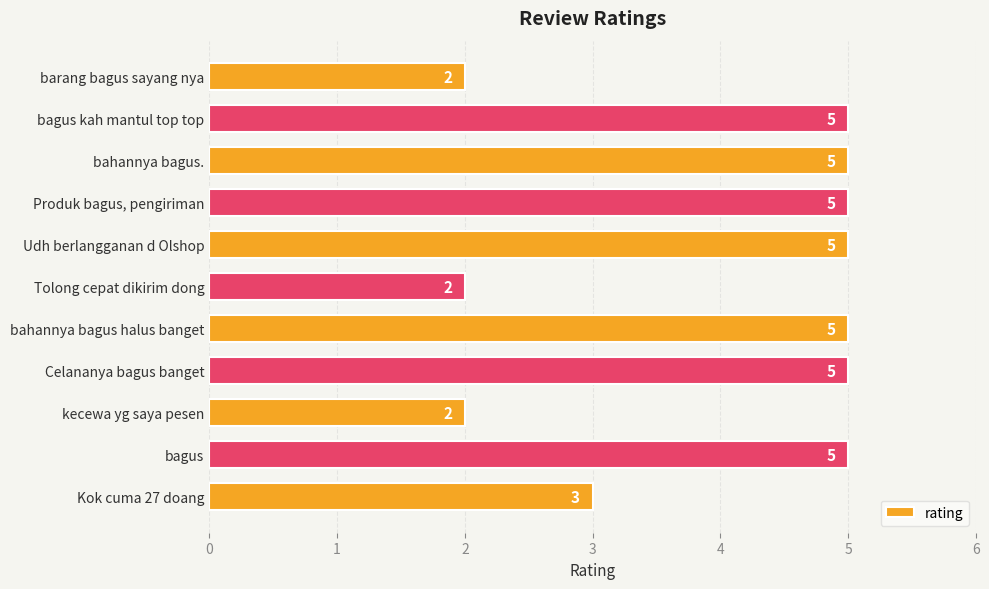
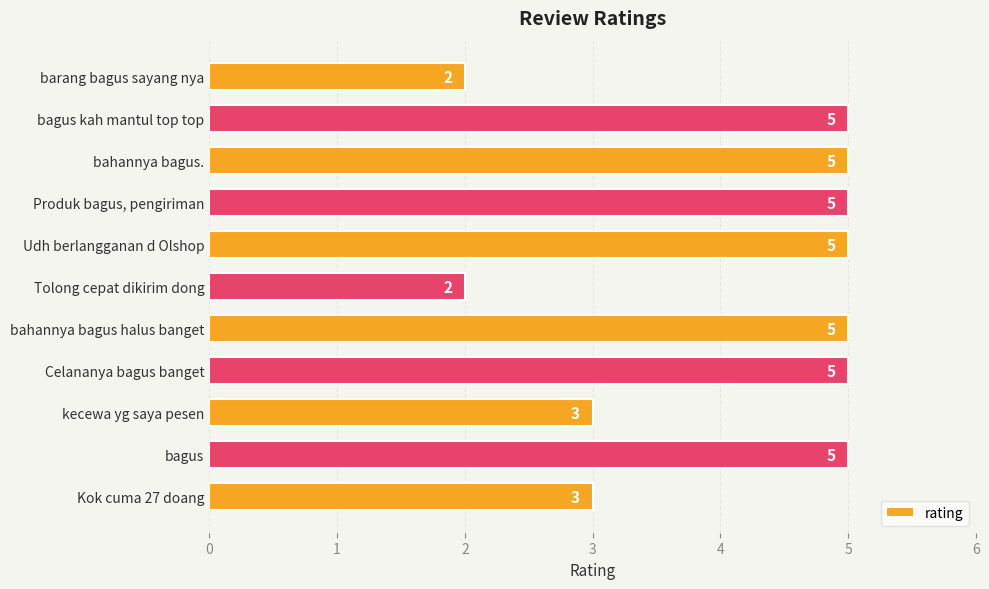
kecewa yg saya pesen: 2 -> 3
